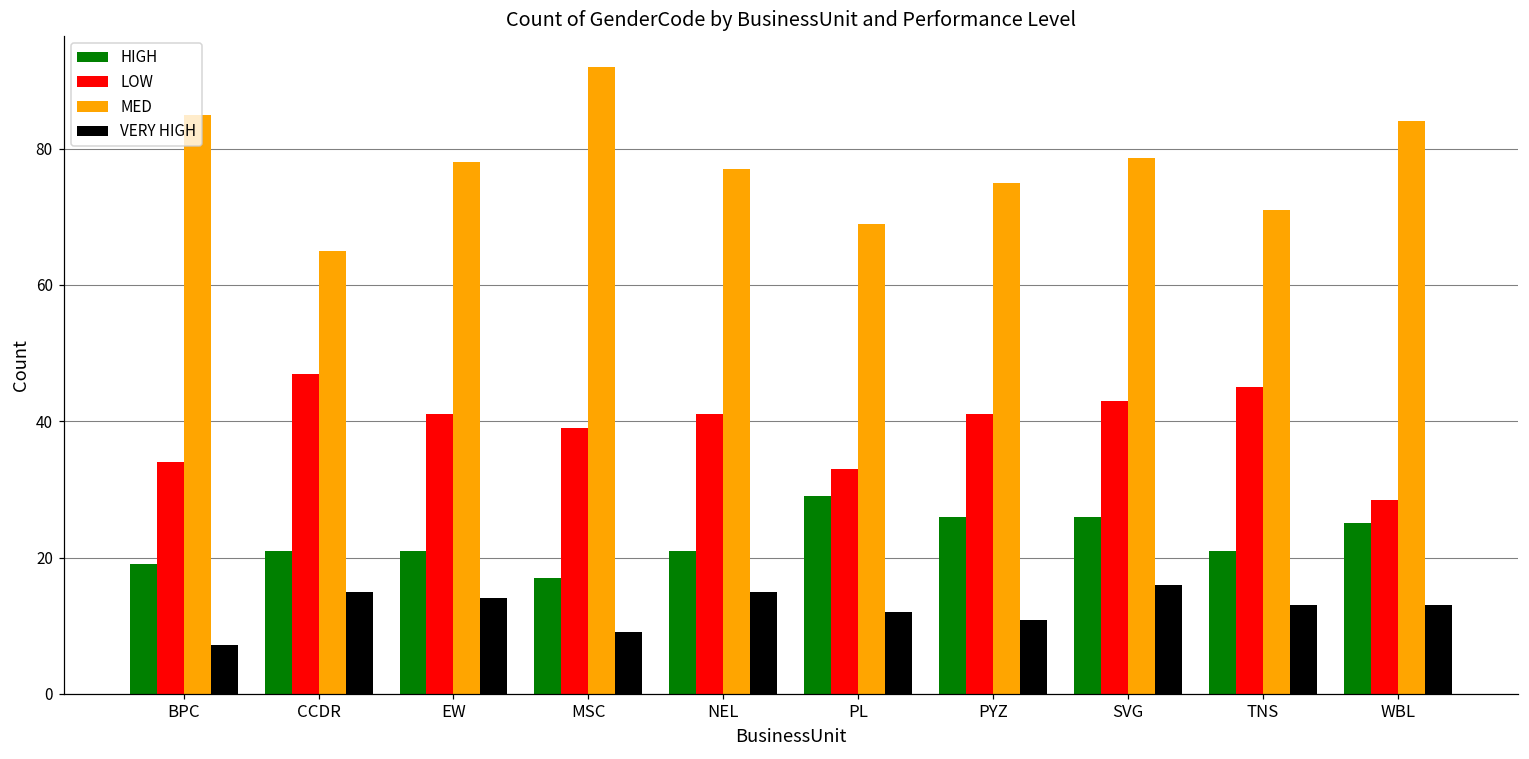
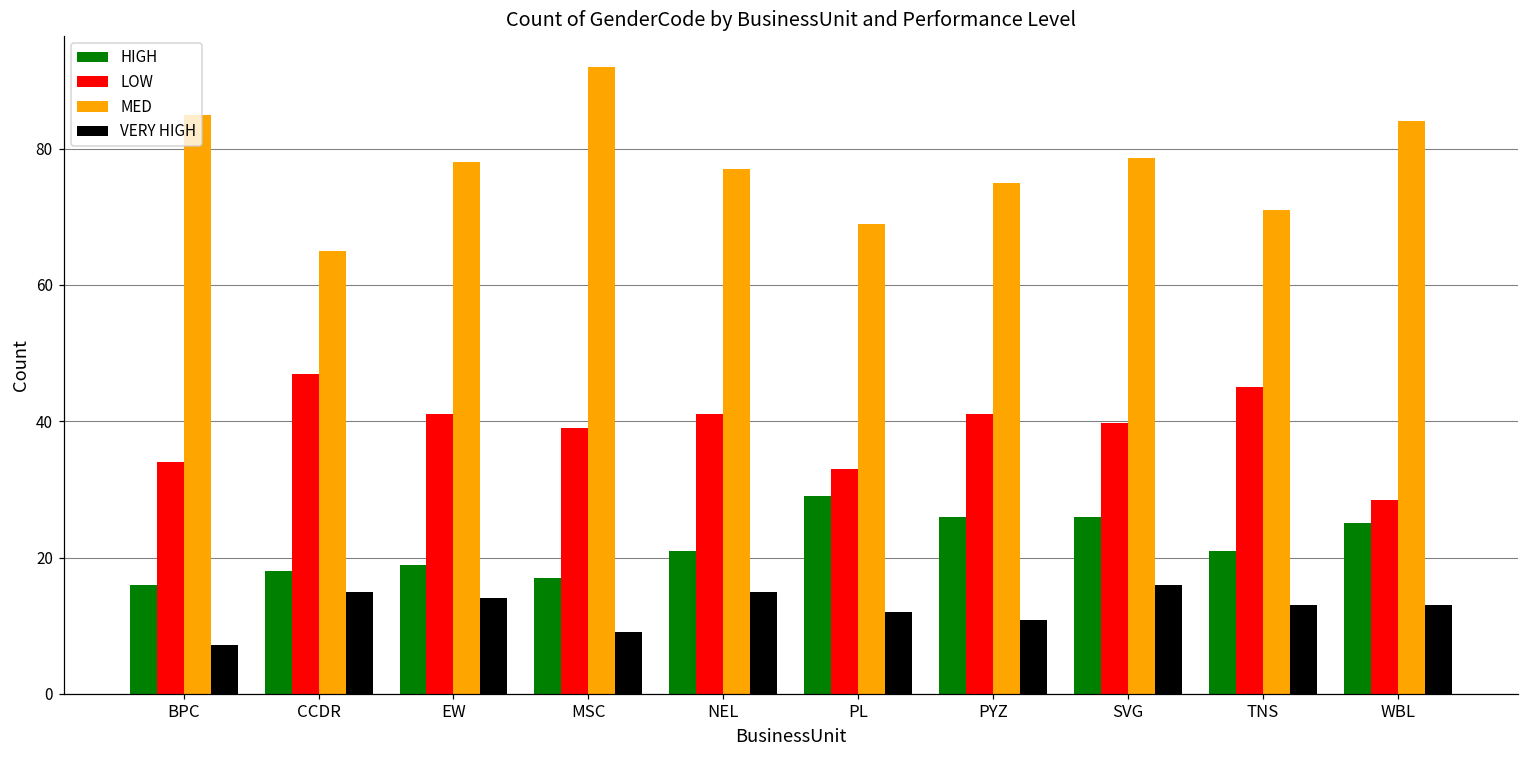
HIGH, BPC: 19 -> 16
HIGH, CCDR: 21 -> 18
HIGH, EW: 21 -> 19
LOW, SVG: 43 -> 40
